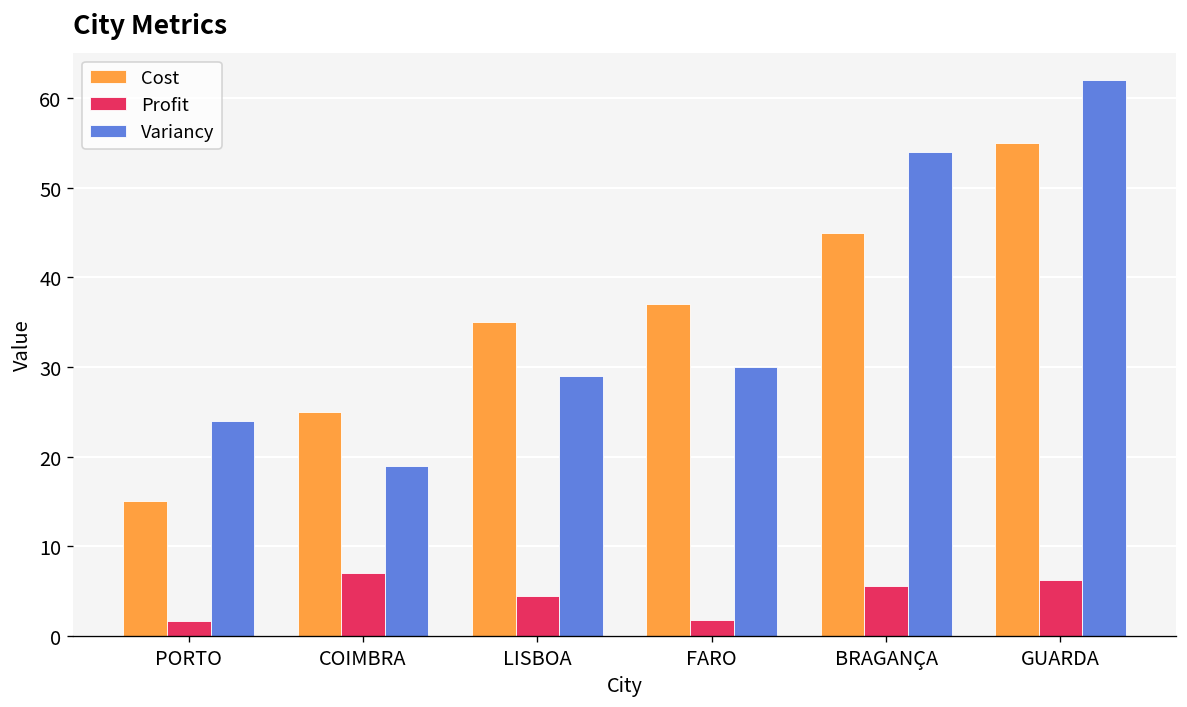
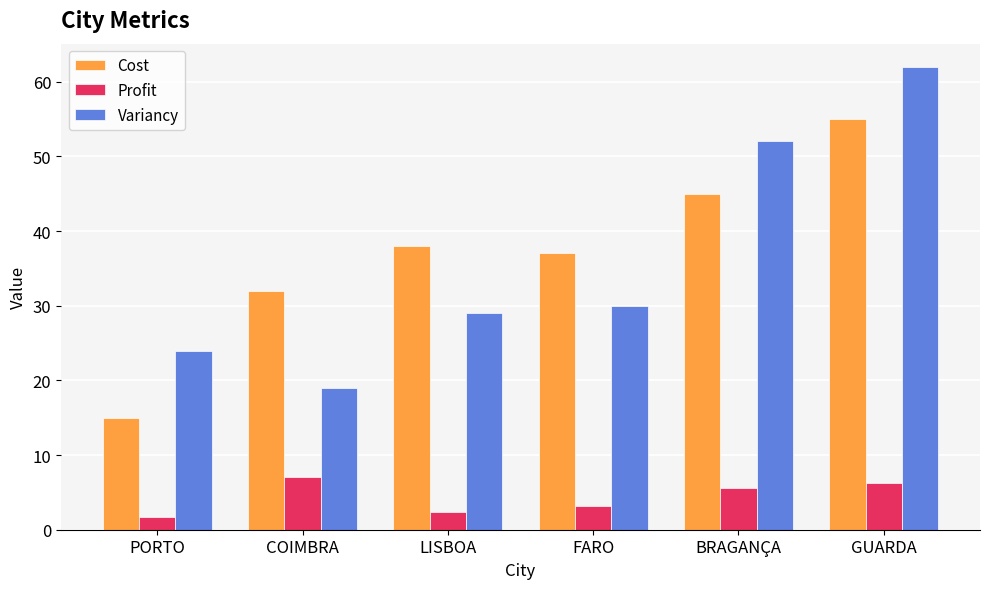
Cost, COIMBRA: 25 -> 32
Cost, LISBOA: 35 -> 38
Profit, LISBOA: 5 -> 2
Profit, FARO: 2 -> 3
Variancy, BRAGANÇA: 54 -> 52
